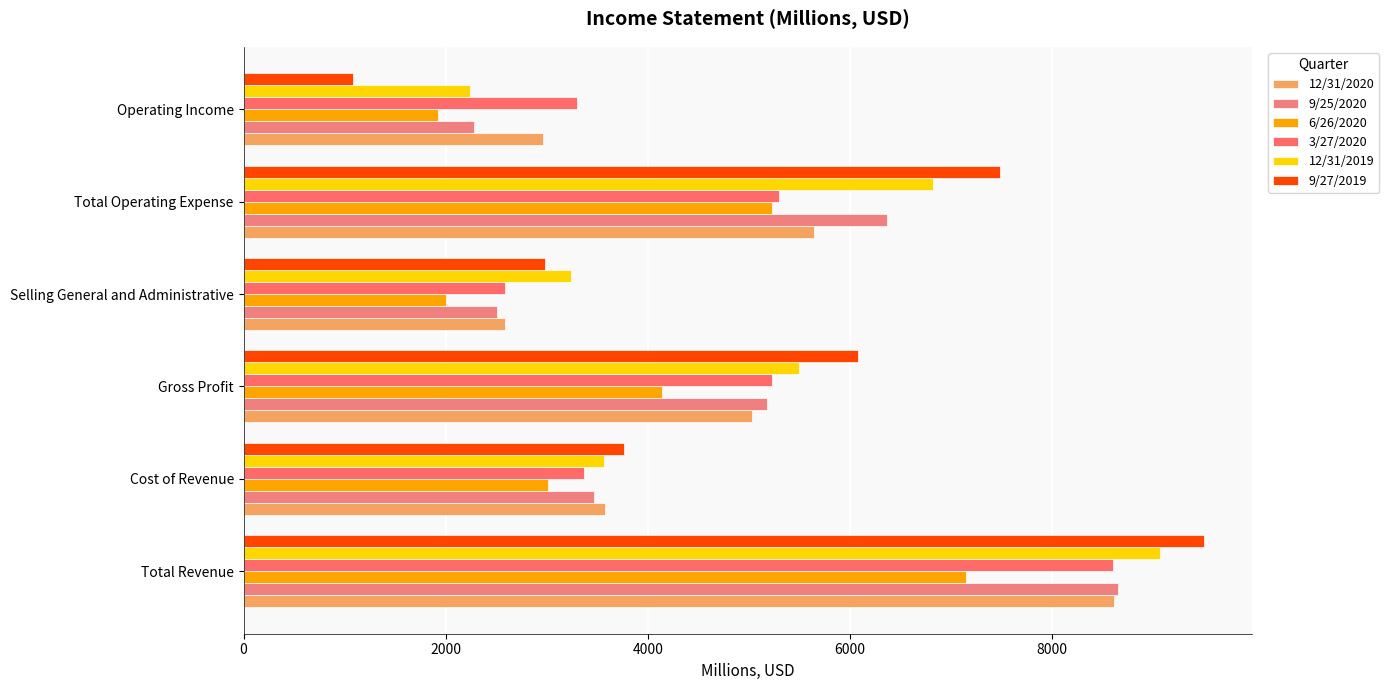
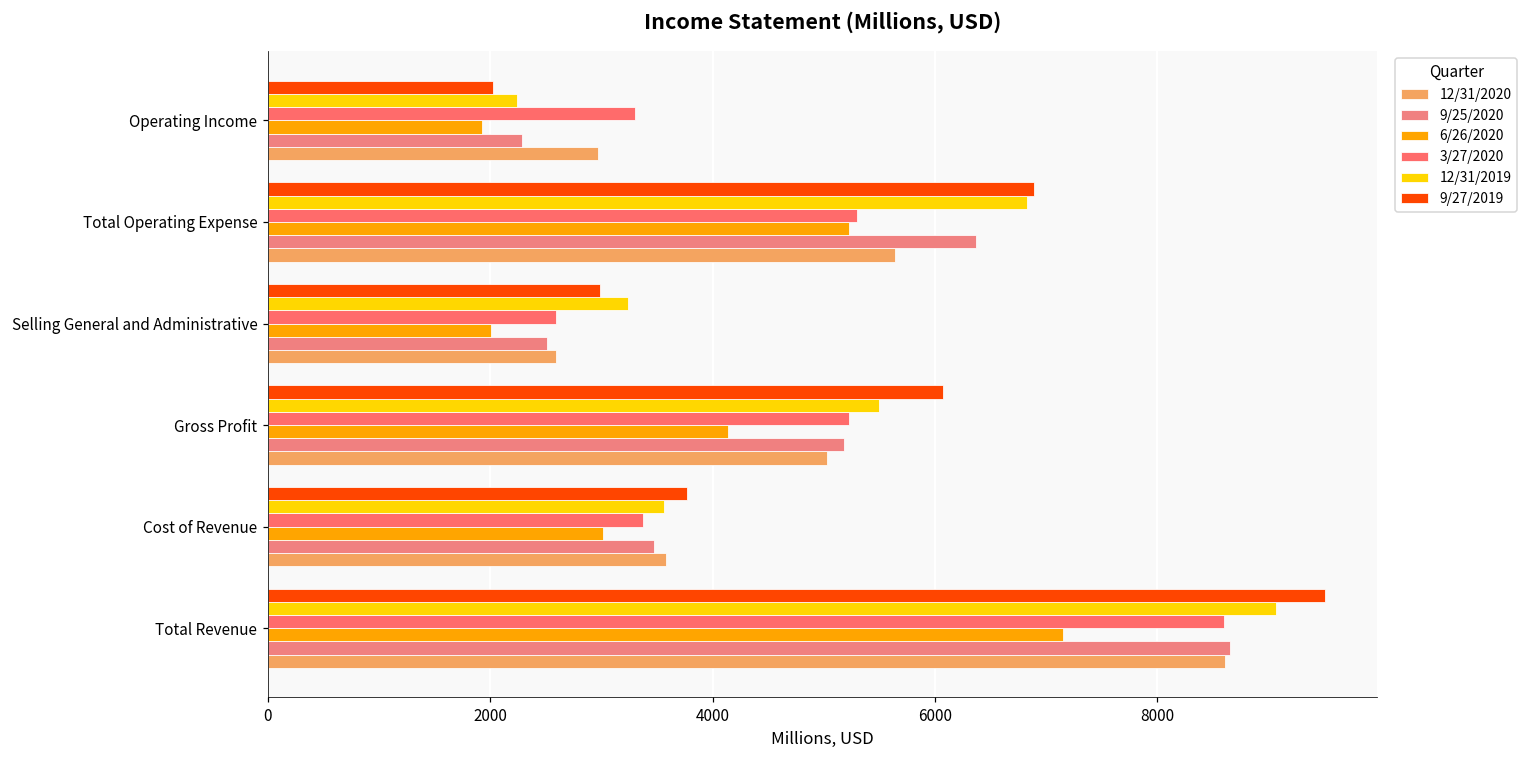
9/27/2019, Operating Income: 1080 -> 2020
9/27/2019, Total Operating Expense: 7490 -> 6900
